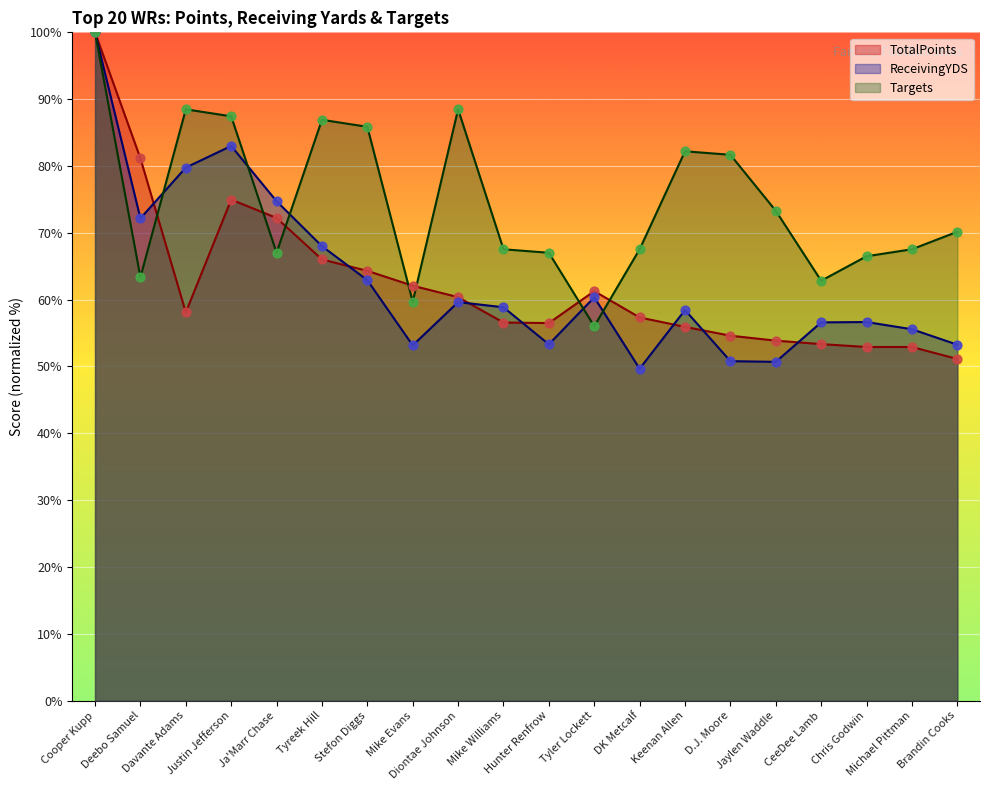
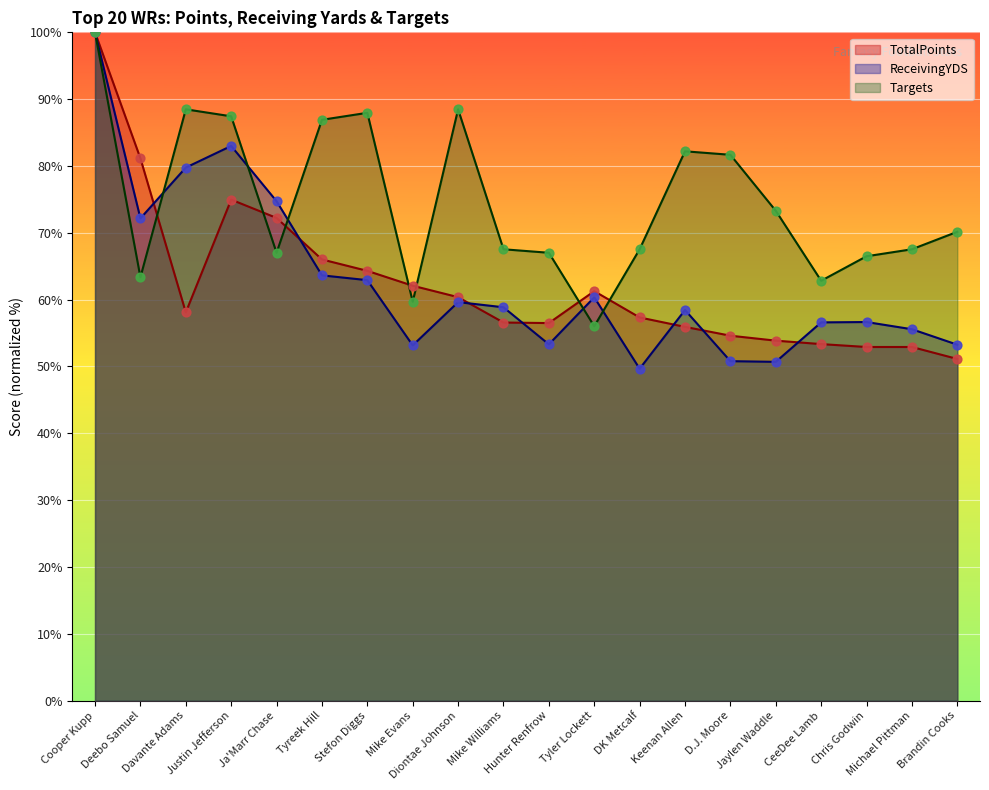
ReceivingYDS, Tyreek Hill: 68% -> 64%
Targets, Stefon Diggs: 86% -> 88%
